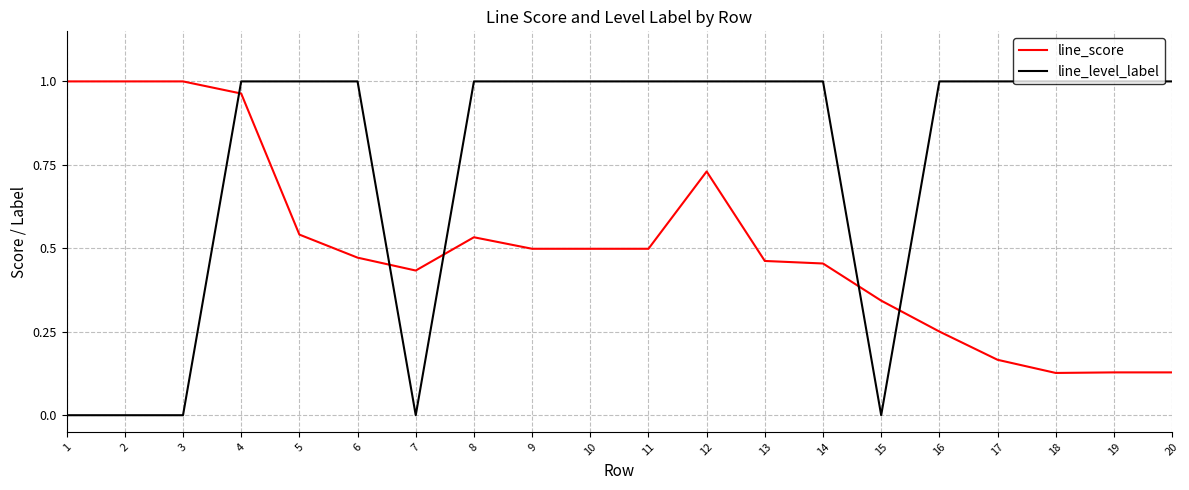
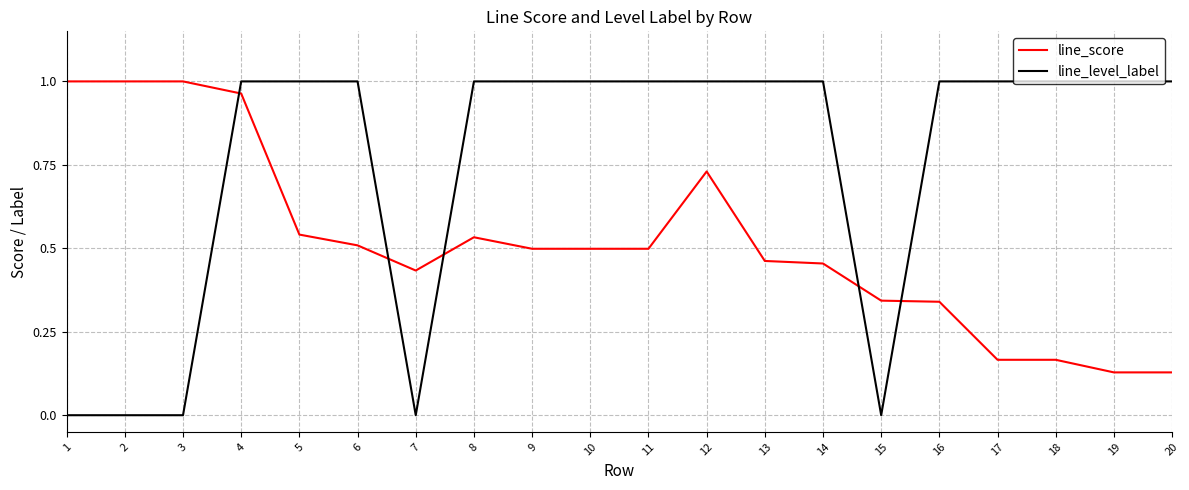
line_score, 6: 0.47 -> 0.51
line_score, 16: 0.25 -> 0.34
line_score, 18: 0.13 -> 0.17
